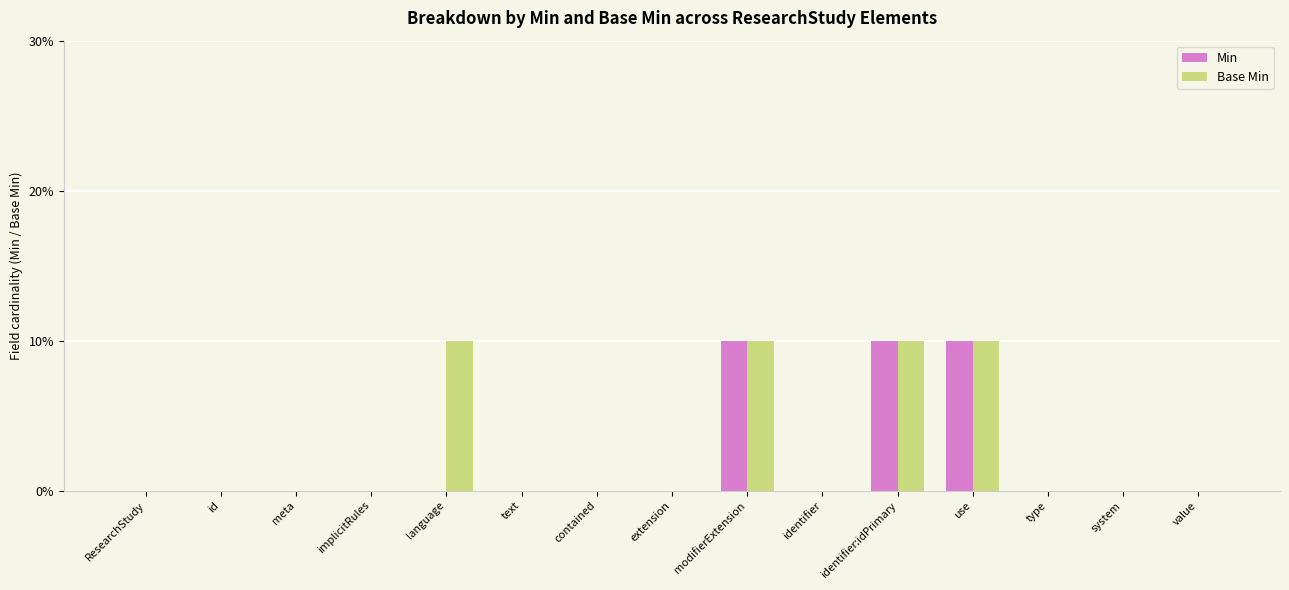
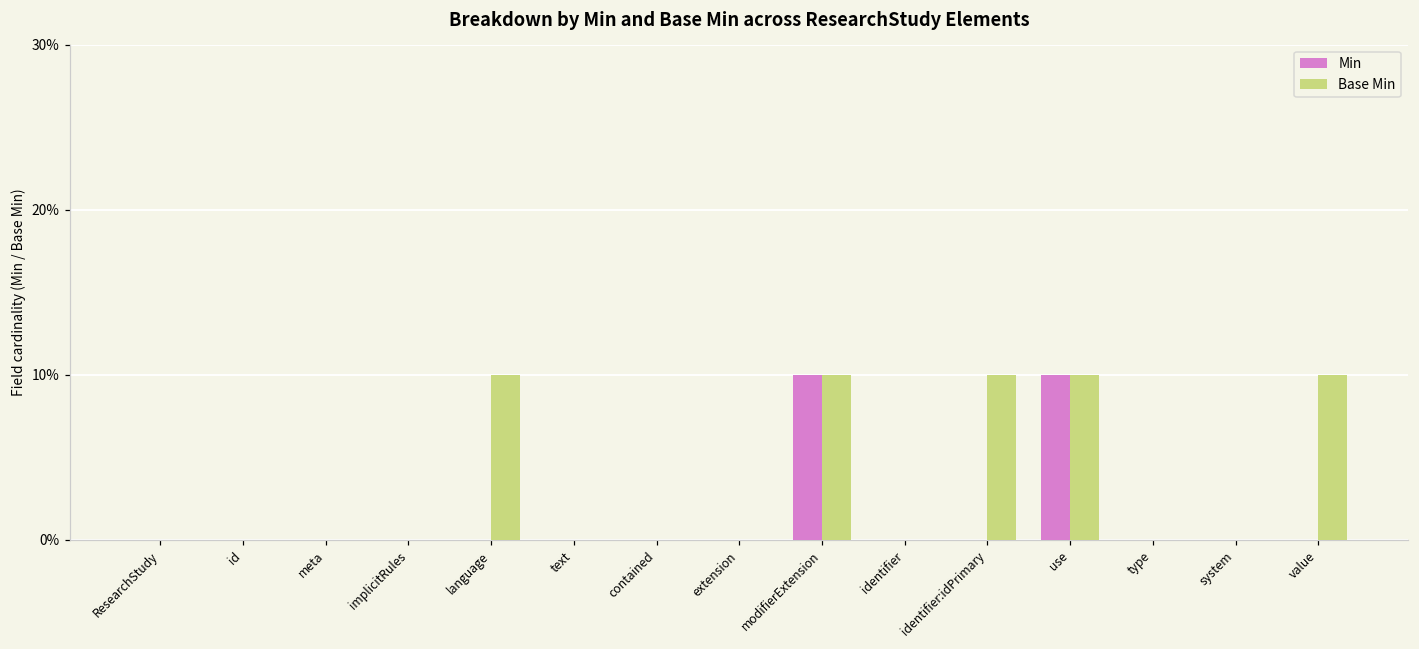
Min, identifier:idPrimary: 10.0% -> 0.0%
Base Min, value: 0.0% -> 10.0%
